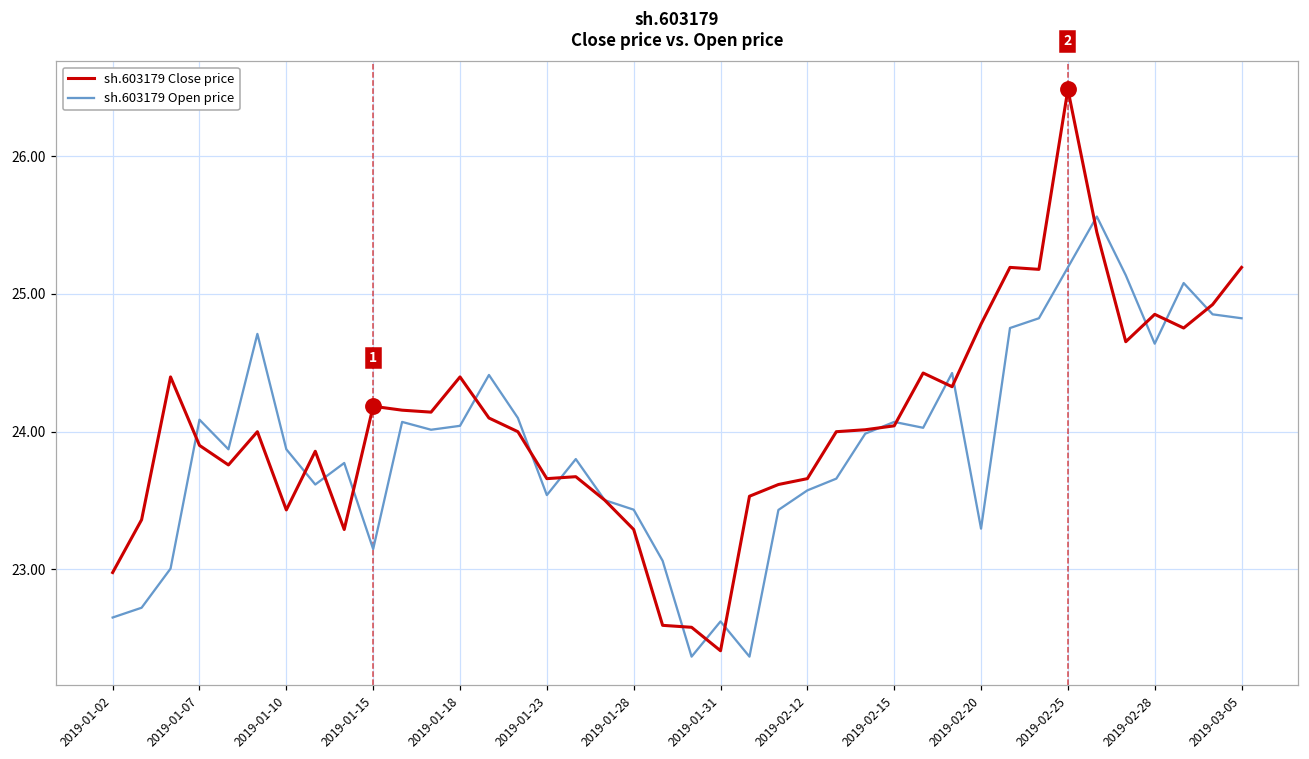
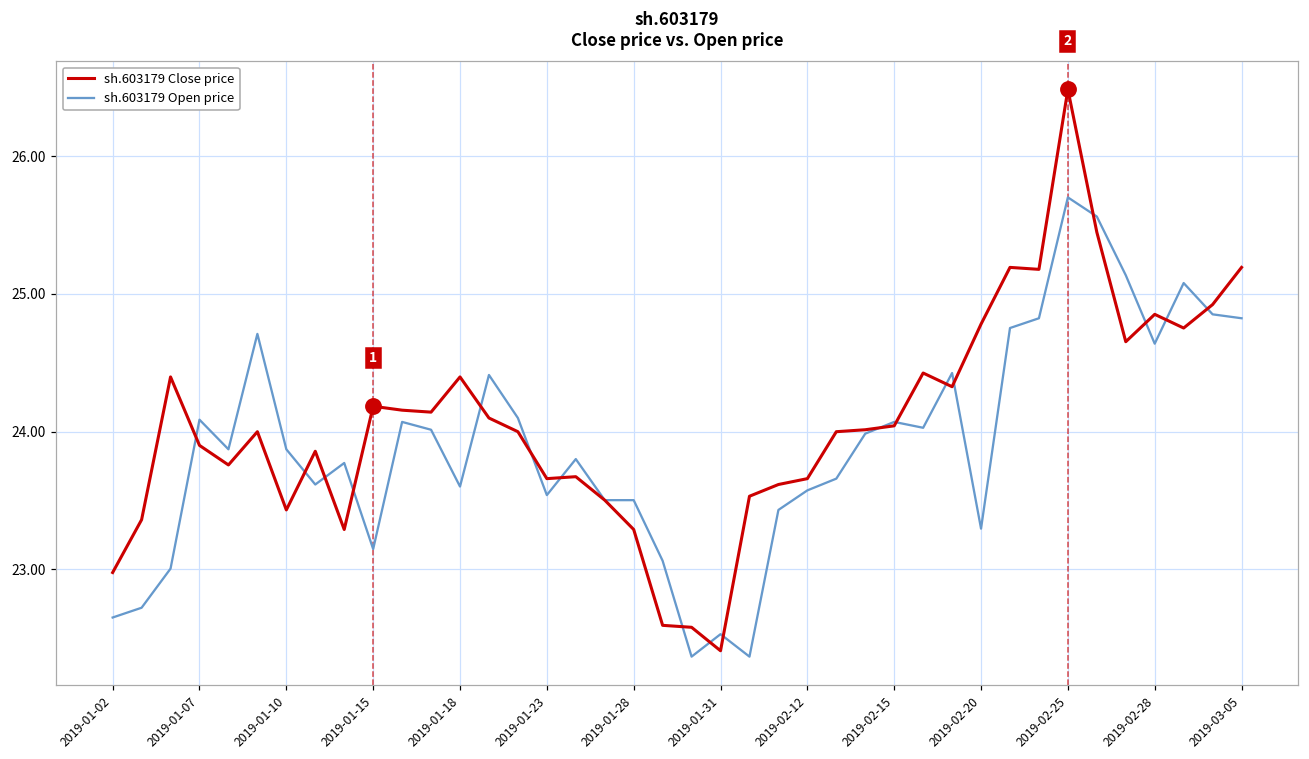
sh.603179 Open price, 2019-01-18: 24.04 -> 23.60
sh.603179 Open price, 2019-01-28: 23.43 -> 23.50
sh.603179 Open price, 2019-01-31: 22.62 -> 22.53
sh.603179 Open price, 2019-02-25: 25.19 -> 25.70
